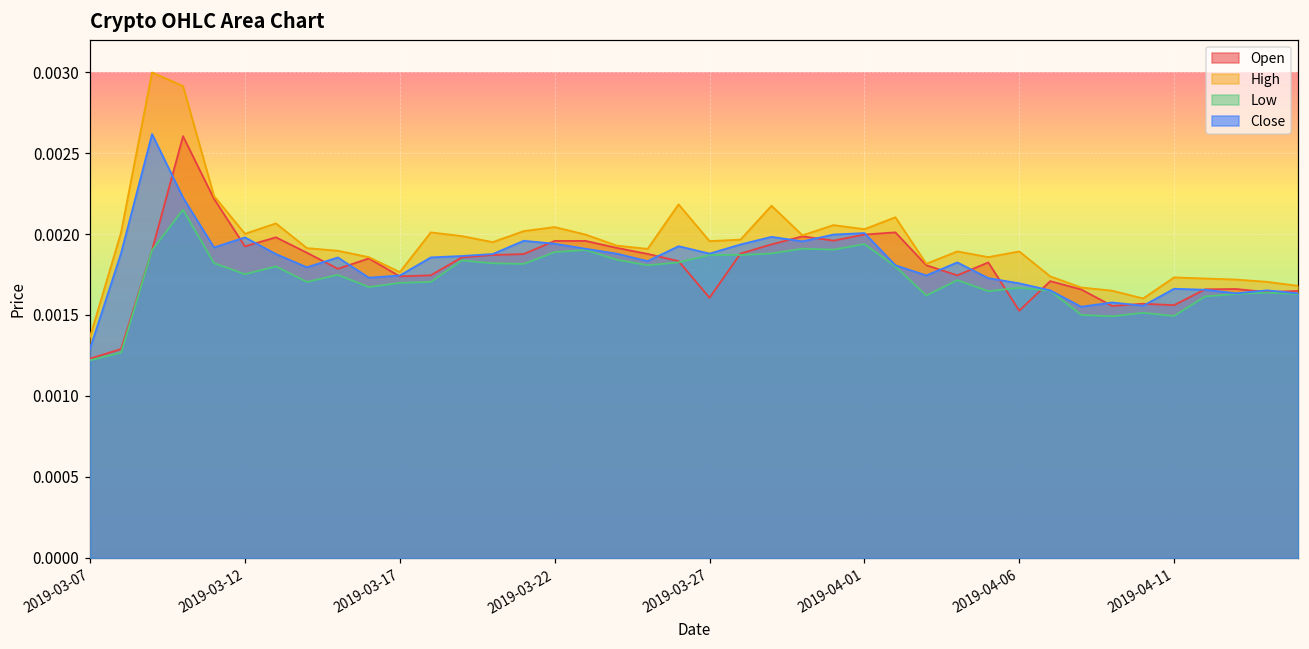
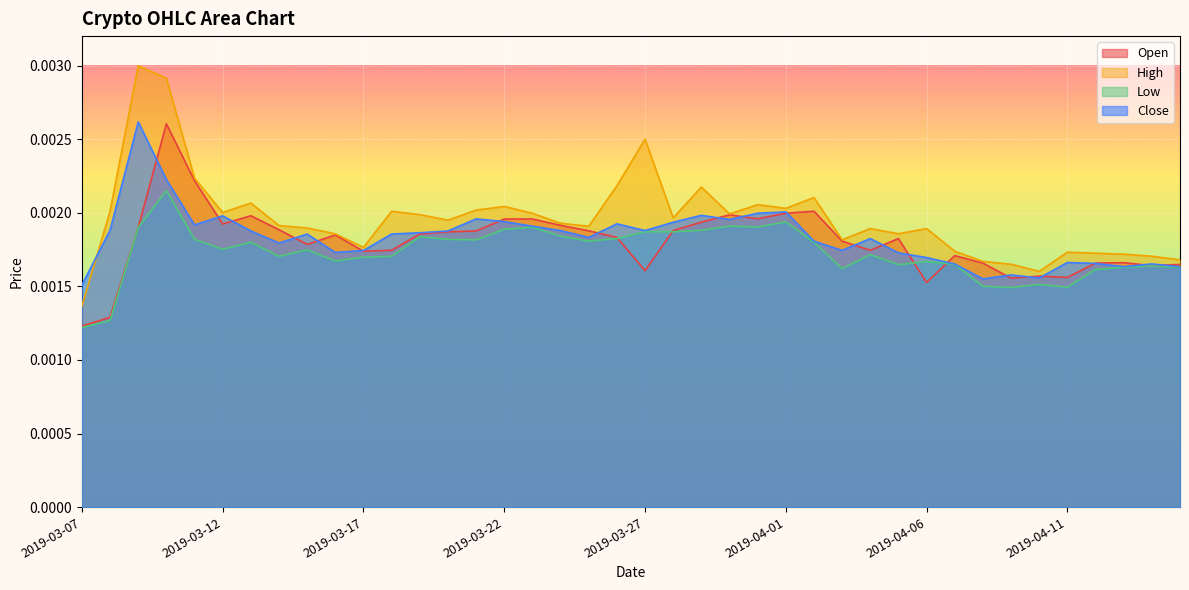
Close, 2019-03-07: 0.00129 -> 0.00151
High, 2019-03-27: 0.00196 -> 0.00250
